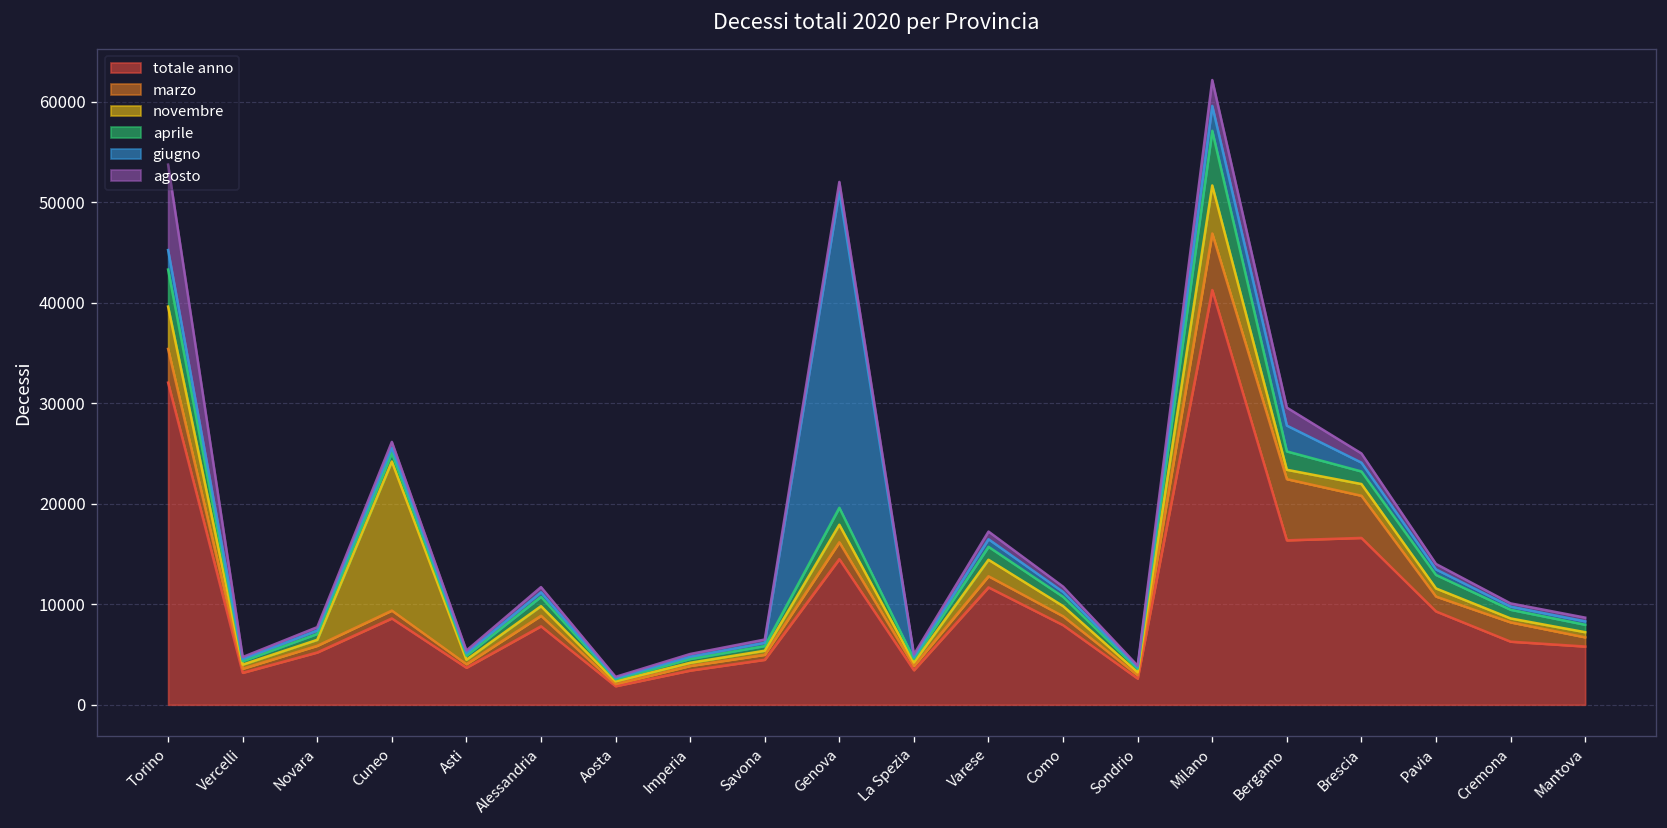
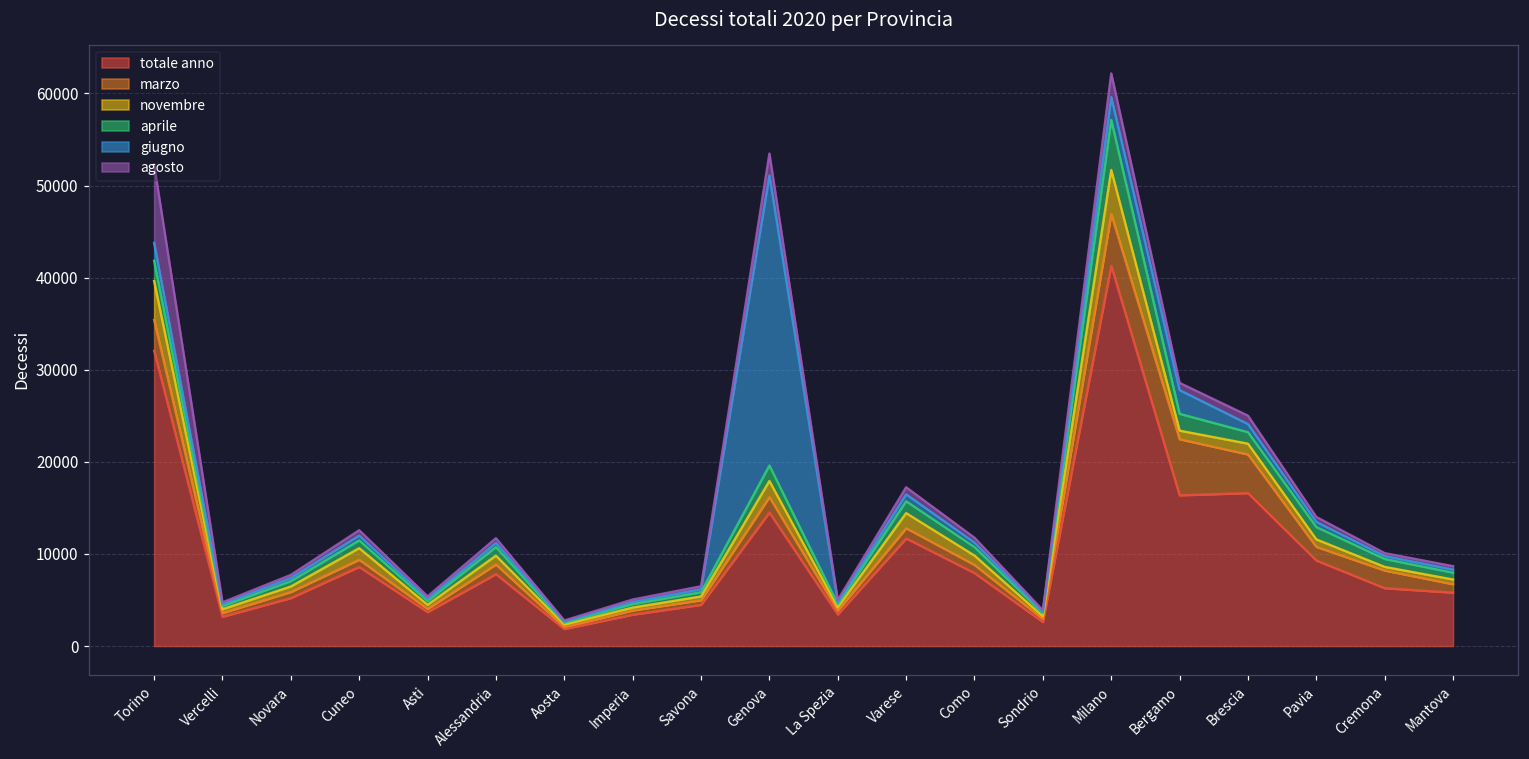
aprile, Torino: 4000 -> 2000
novembre, Cuneo: 15000 -> 1000
agosto, Genova: 1000 -> 2000
agosto, Bergamo: 2000 -> 1000
